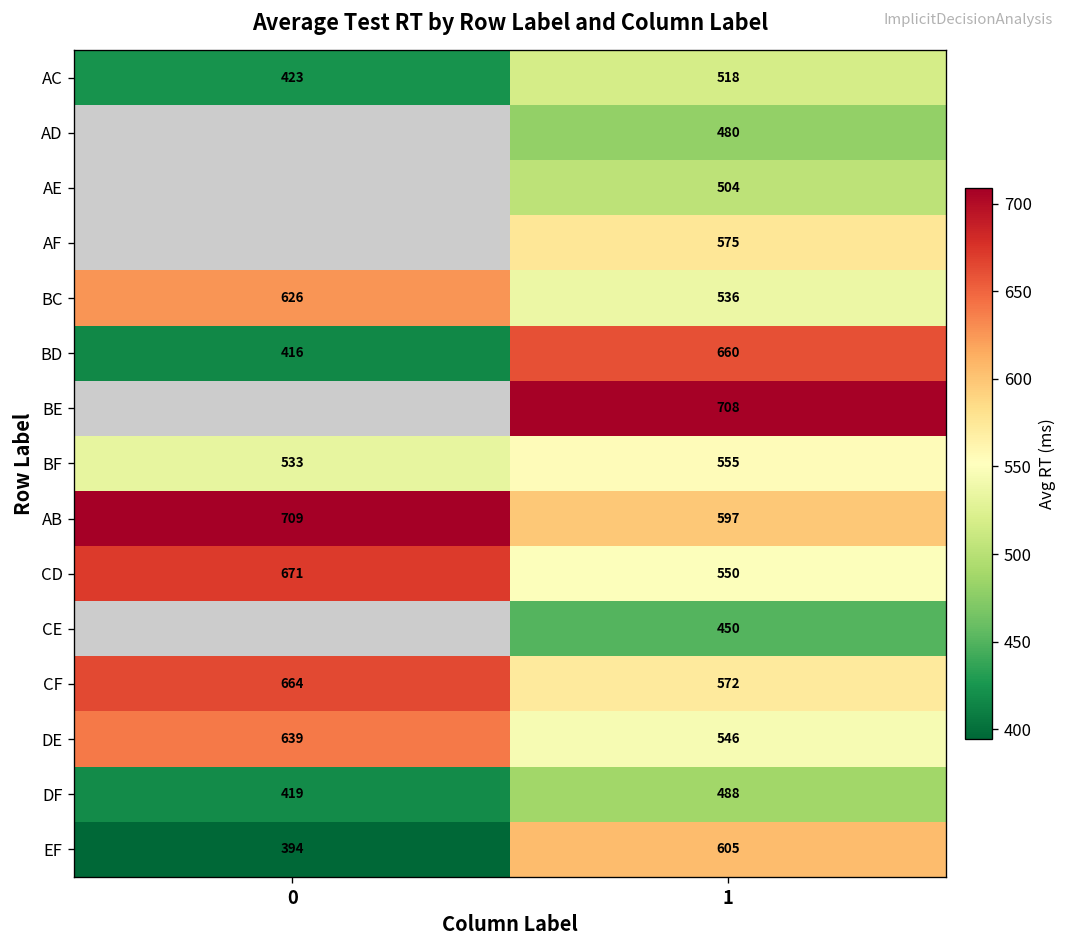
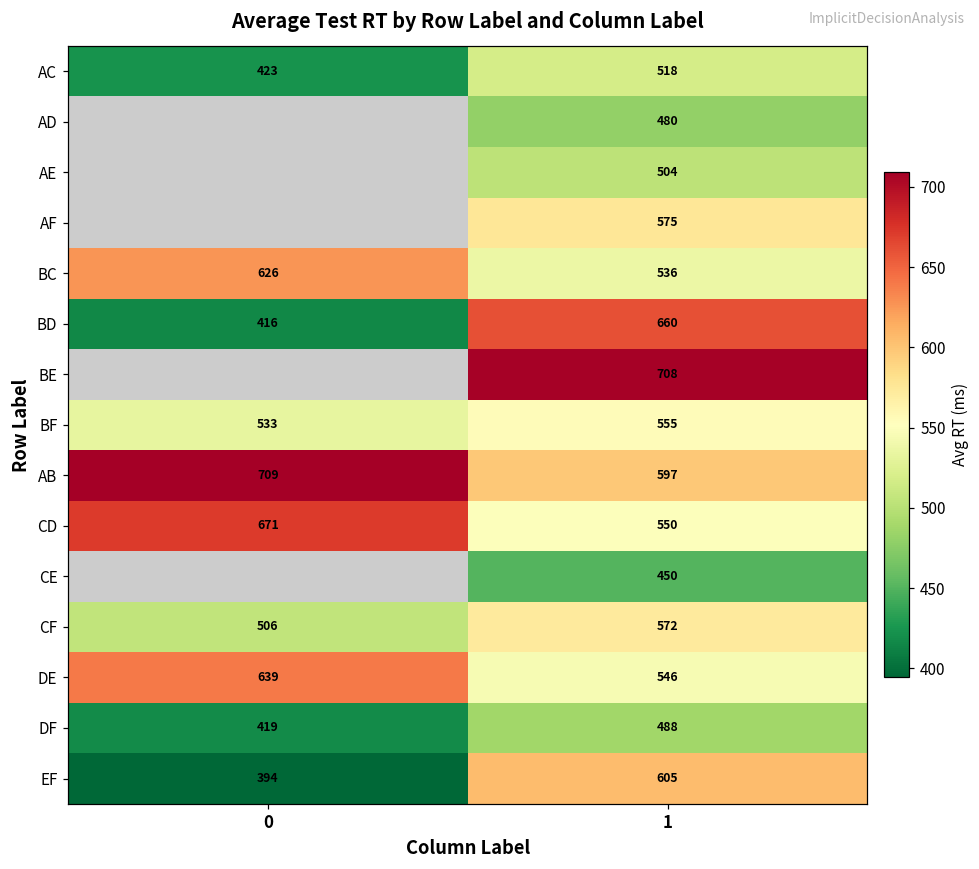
CF, 0: 664 -> 506
